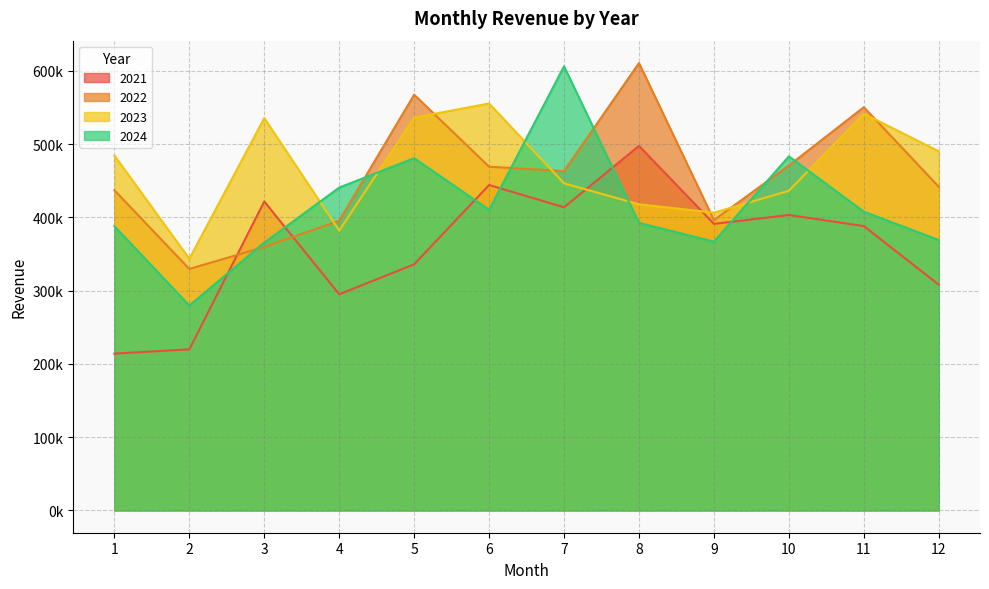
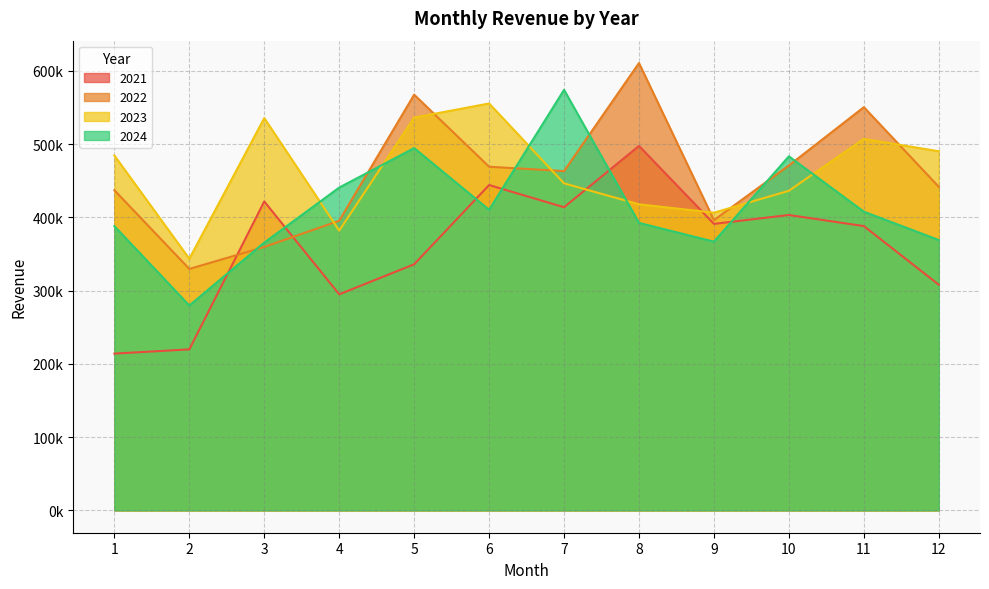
2024, 5: 480000 -> 490000
2024, 7: 610000 -> 570000
2023, 11: 540000 -> 510000
